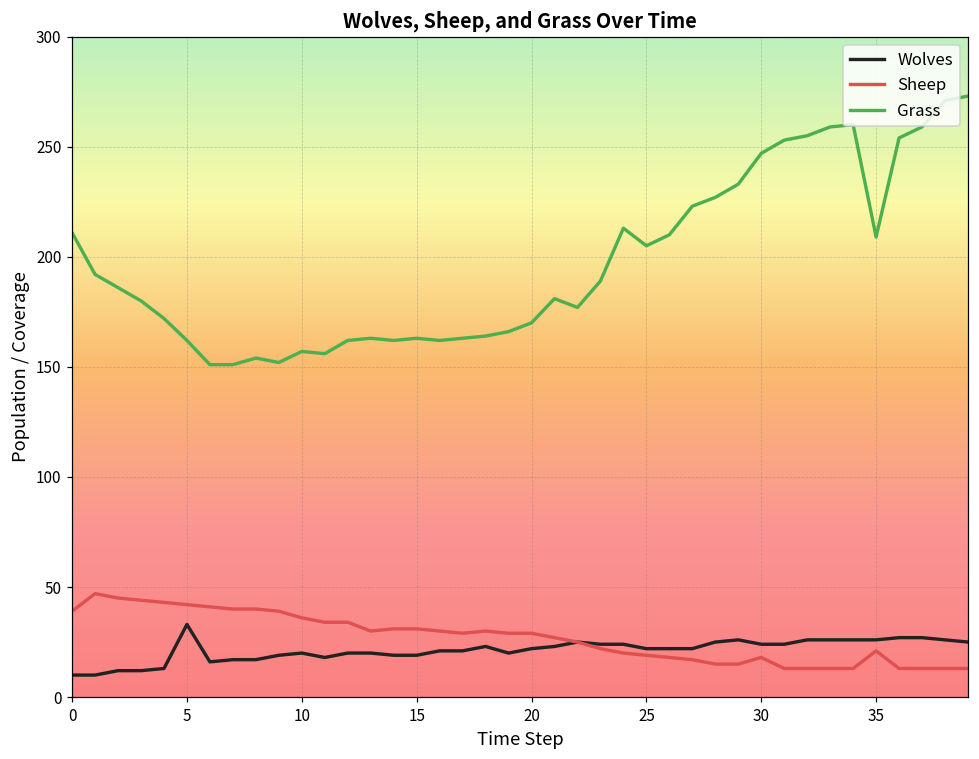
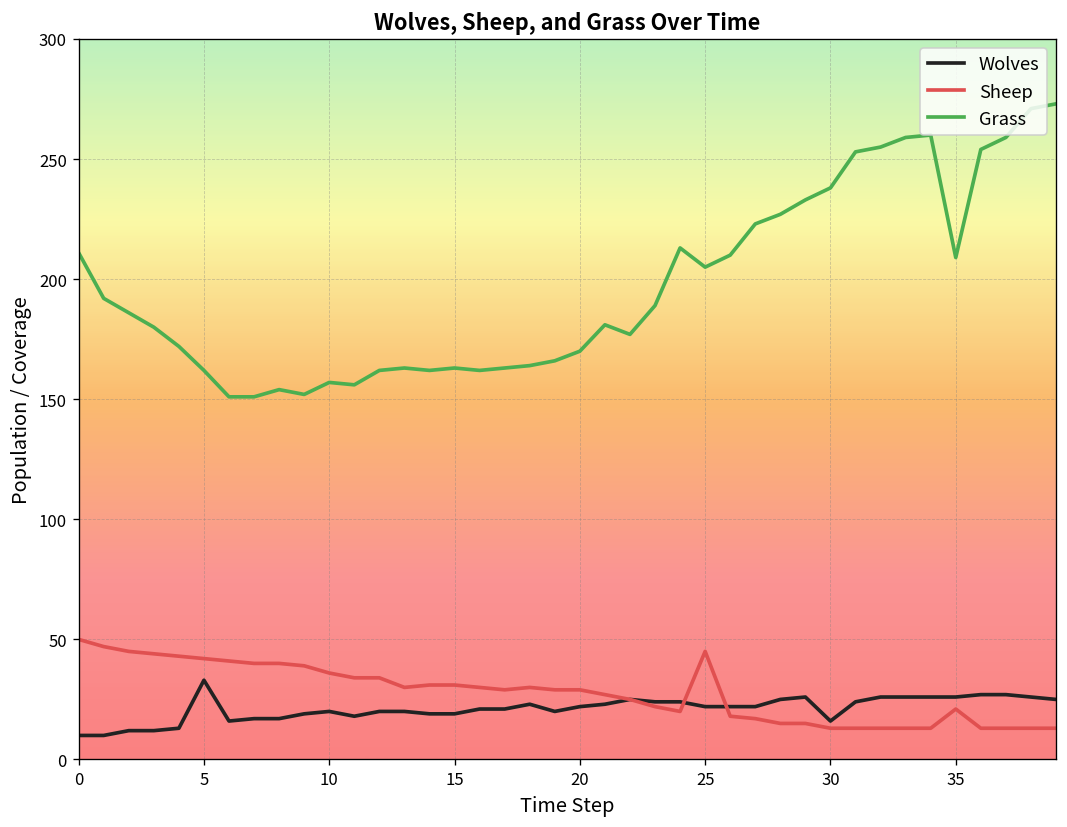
Sheep, 0: 39 -> 50
Sheep, 25: 19 -> 45
Wolves, 30: 24 -> 16
Sheep, 30: 18 -> 13
Grass, 30: 247 -> 238
